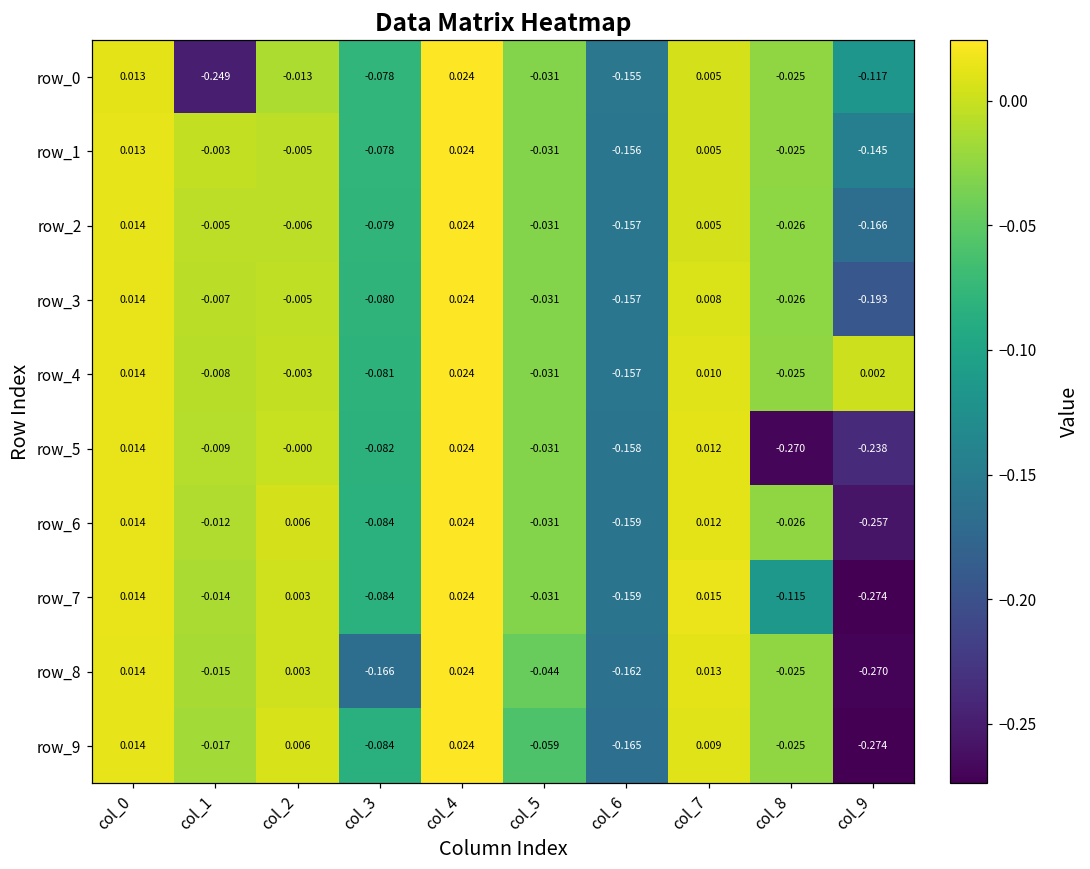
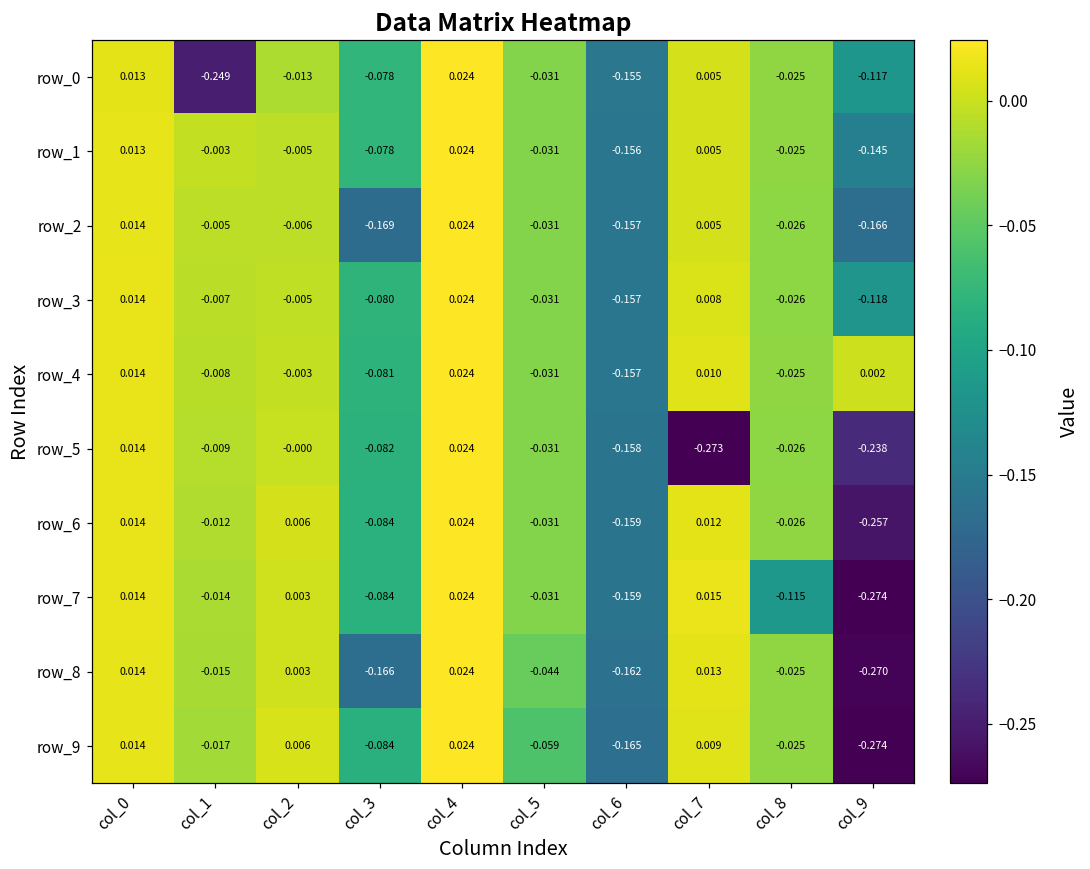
row_2, col_3: -0.079 -> -0.169
row_3, col_9: -0.193 -> -0.118
row_5, col_7: 0.012 -> -0.273
row_5, col_8: -0.270 -> -0.026
